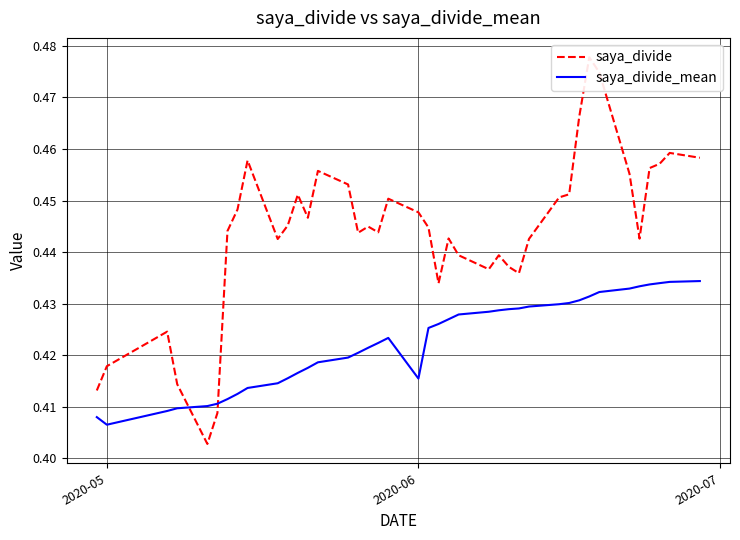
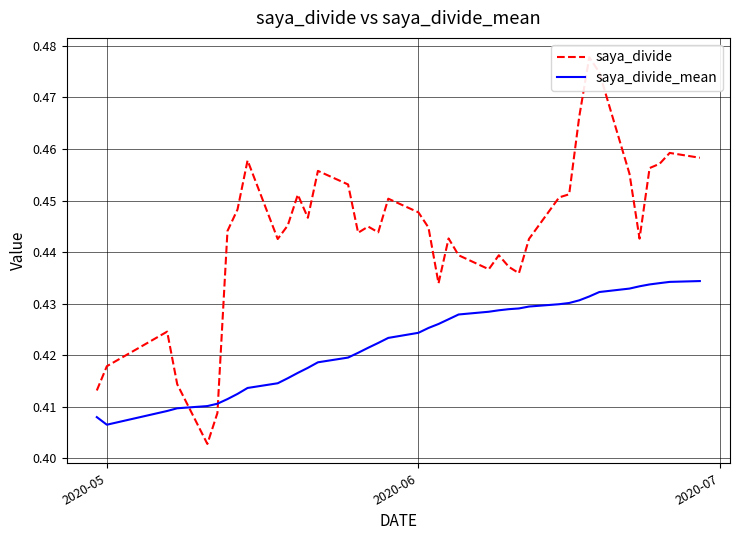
saya_divide_mean, 2020-06: 0.415 -> 0.424
